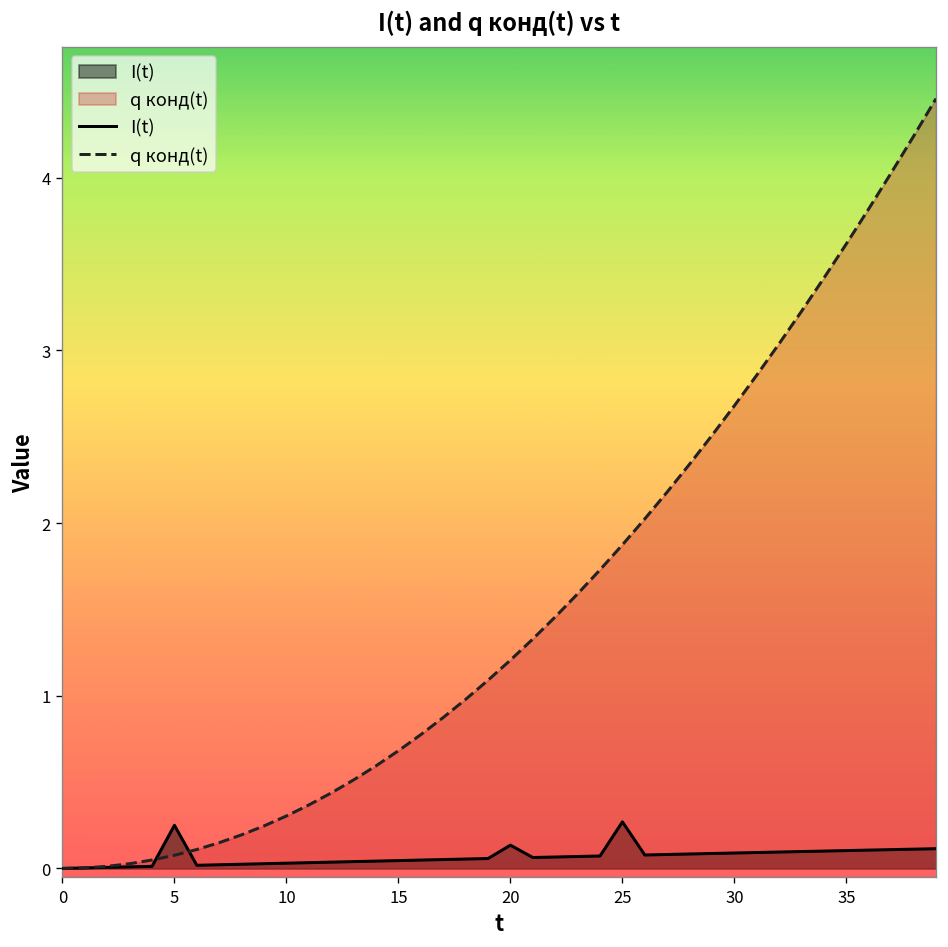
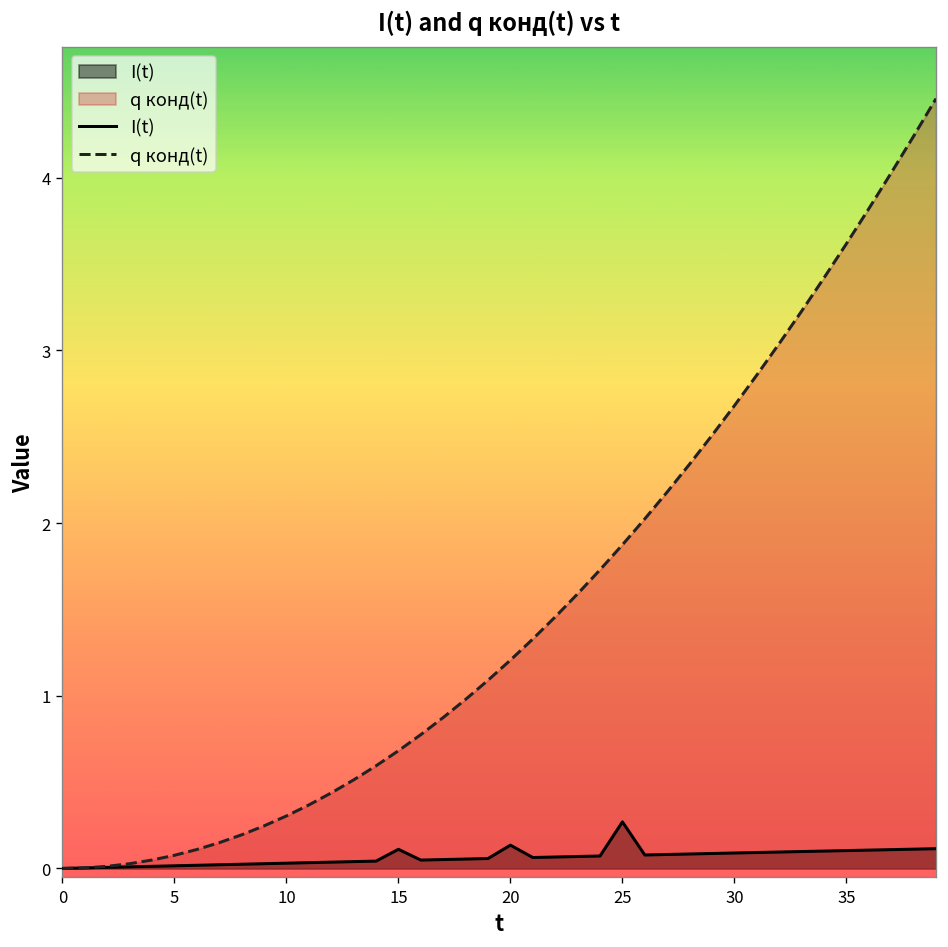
I(t), 5: 0.25 -> 0.02
I(t), 15: 0.05 -> 0.11
